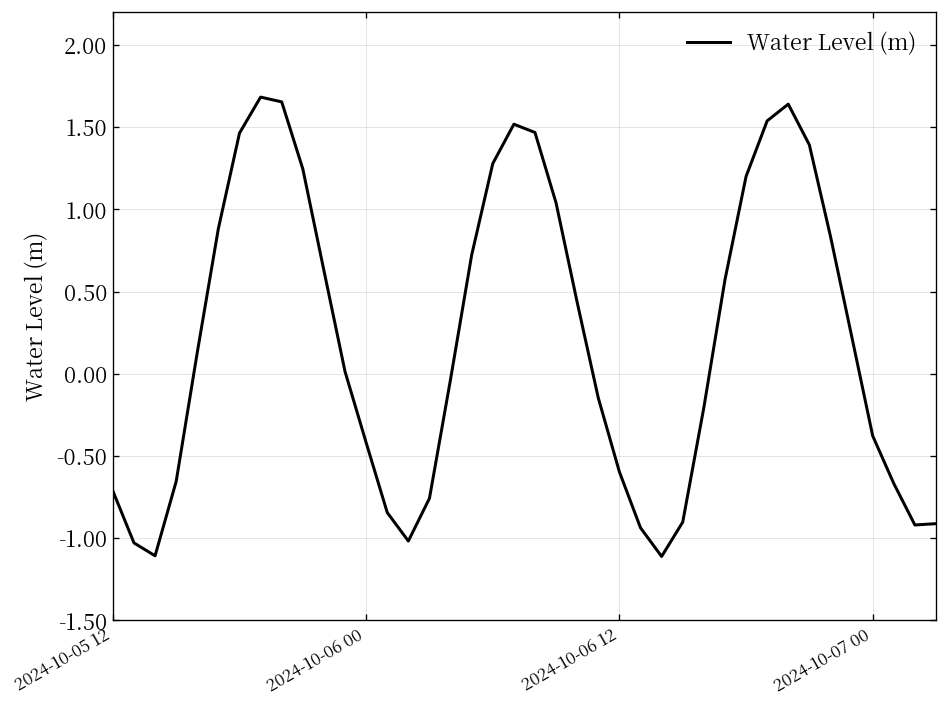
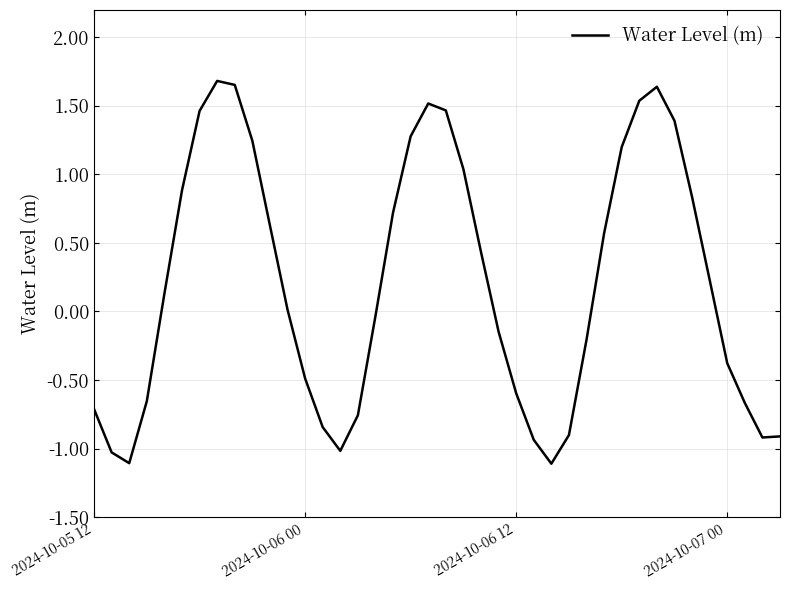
2024-10-06 00: -0.42 -> -0.49
